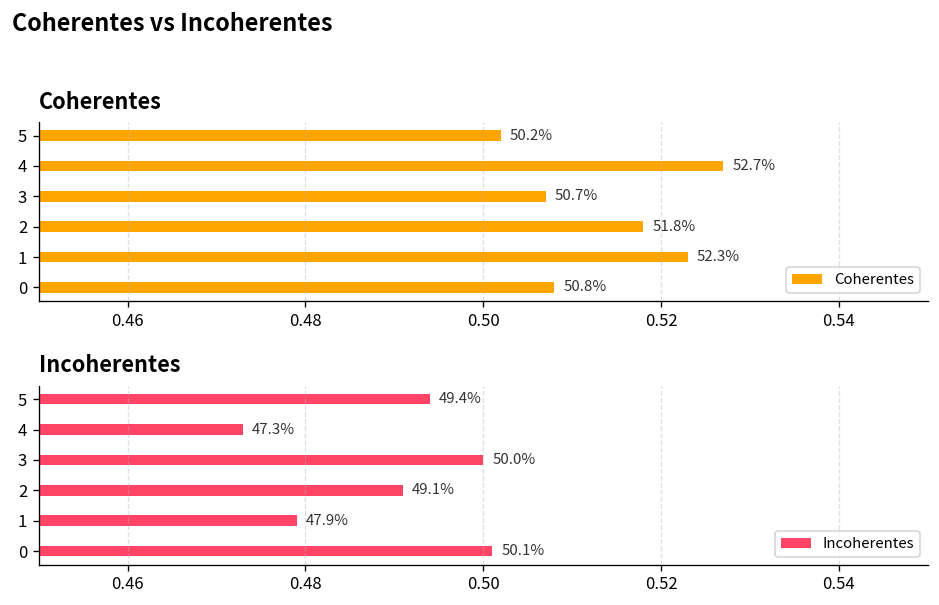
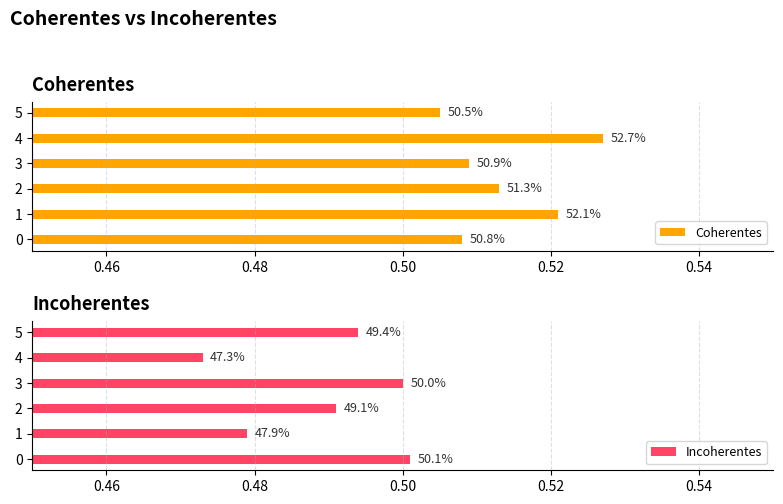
Coherentes, 5: 50.2% -> 50.5%
Coherentes, 3: 50.7% -> 50.9%
Coherentes, 2: 51.8% -> 51.3%
Coherentes, 1: 52.3% -> 52.1%
